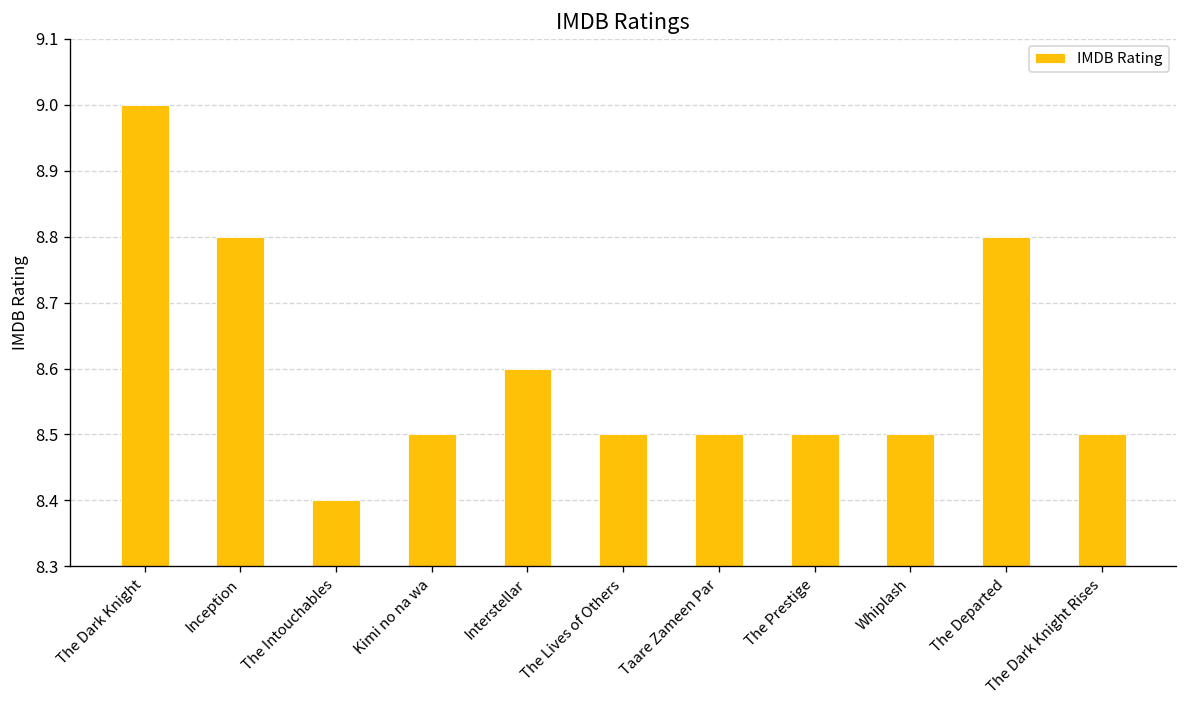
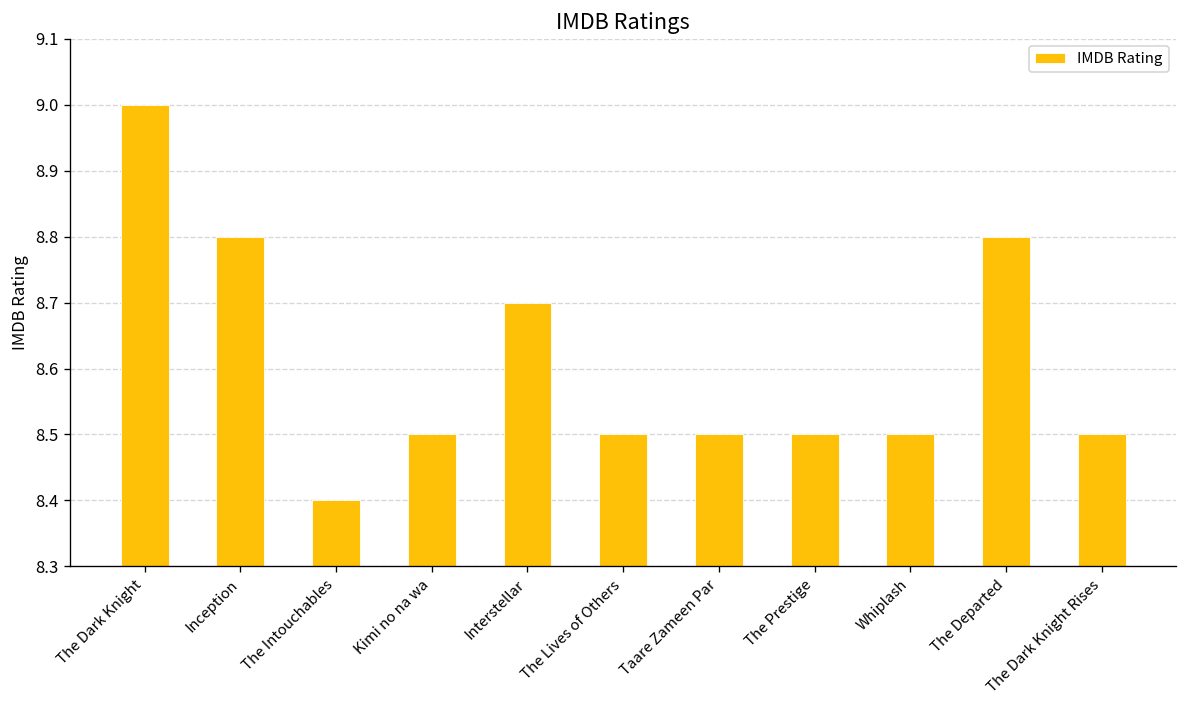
Interstellar: 8.6 -> 8.7
